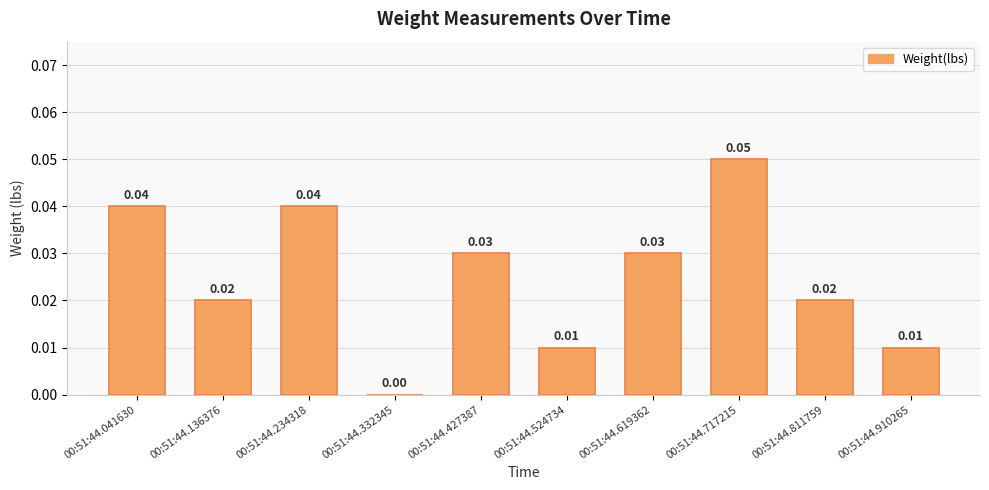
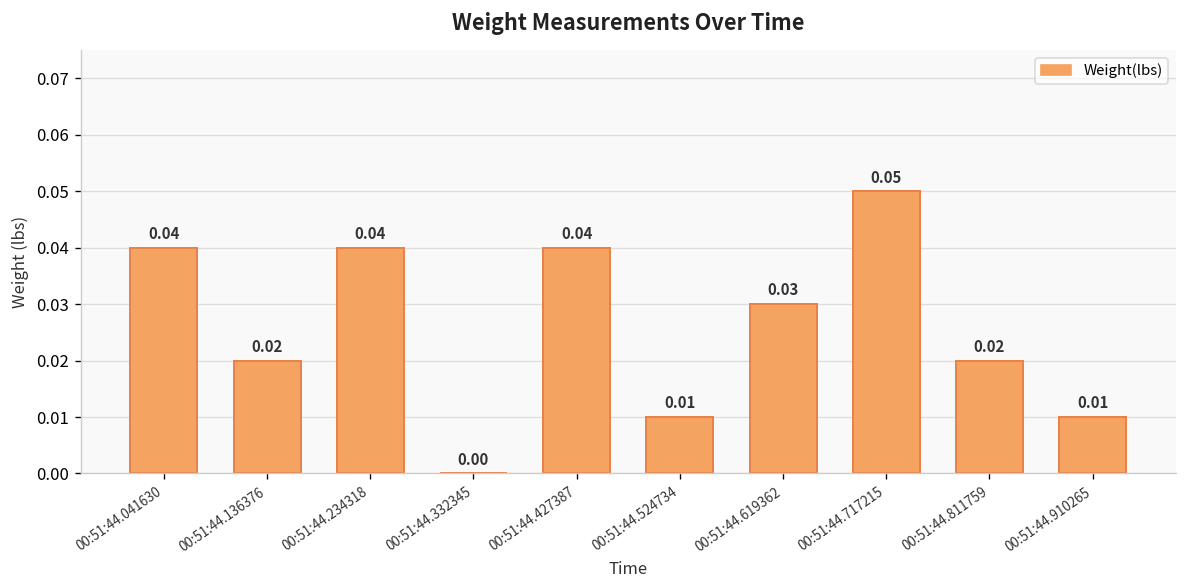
00:51:44.427387: 0.03 -> 0.04
